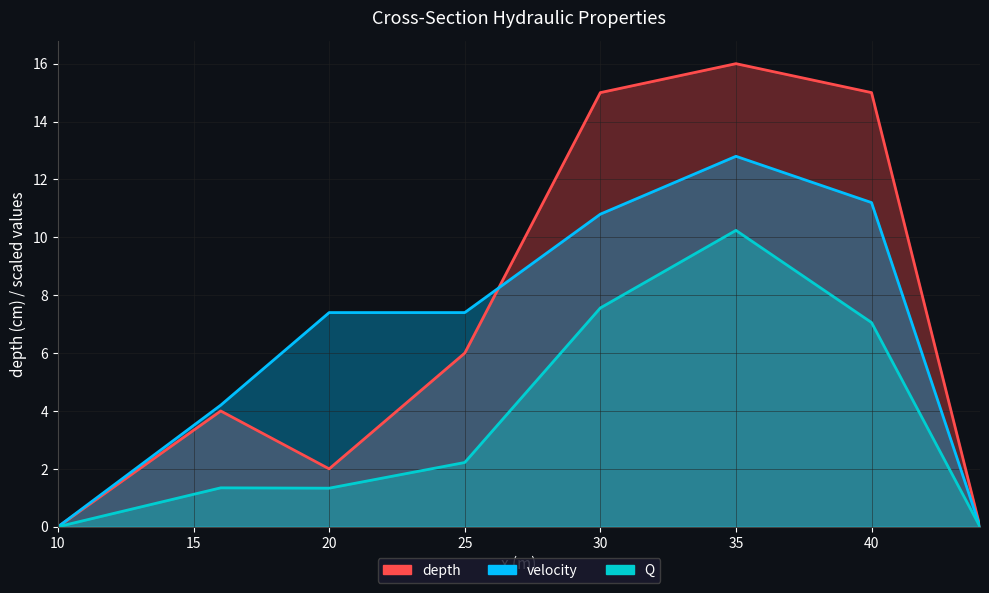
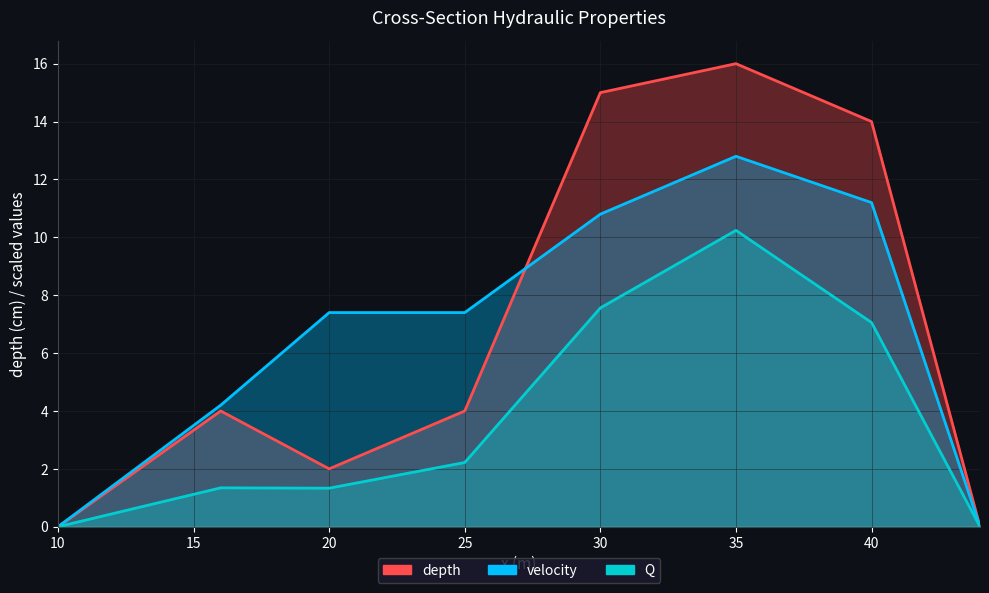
depth, 25: 6 -> 4
depth, 40: 15 -> 14
